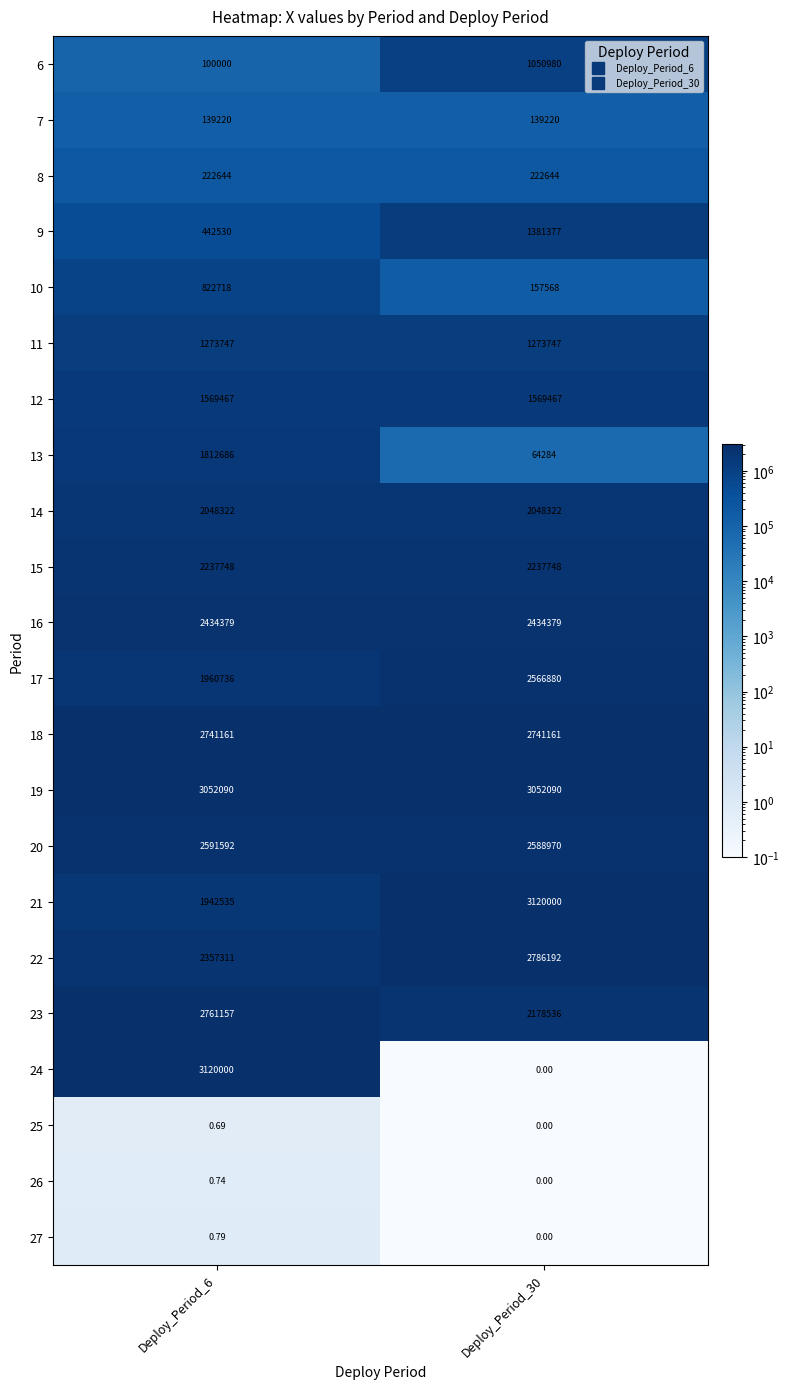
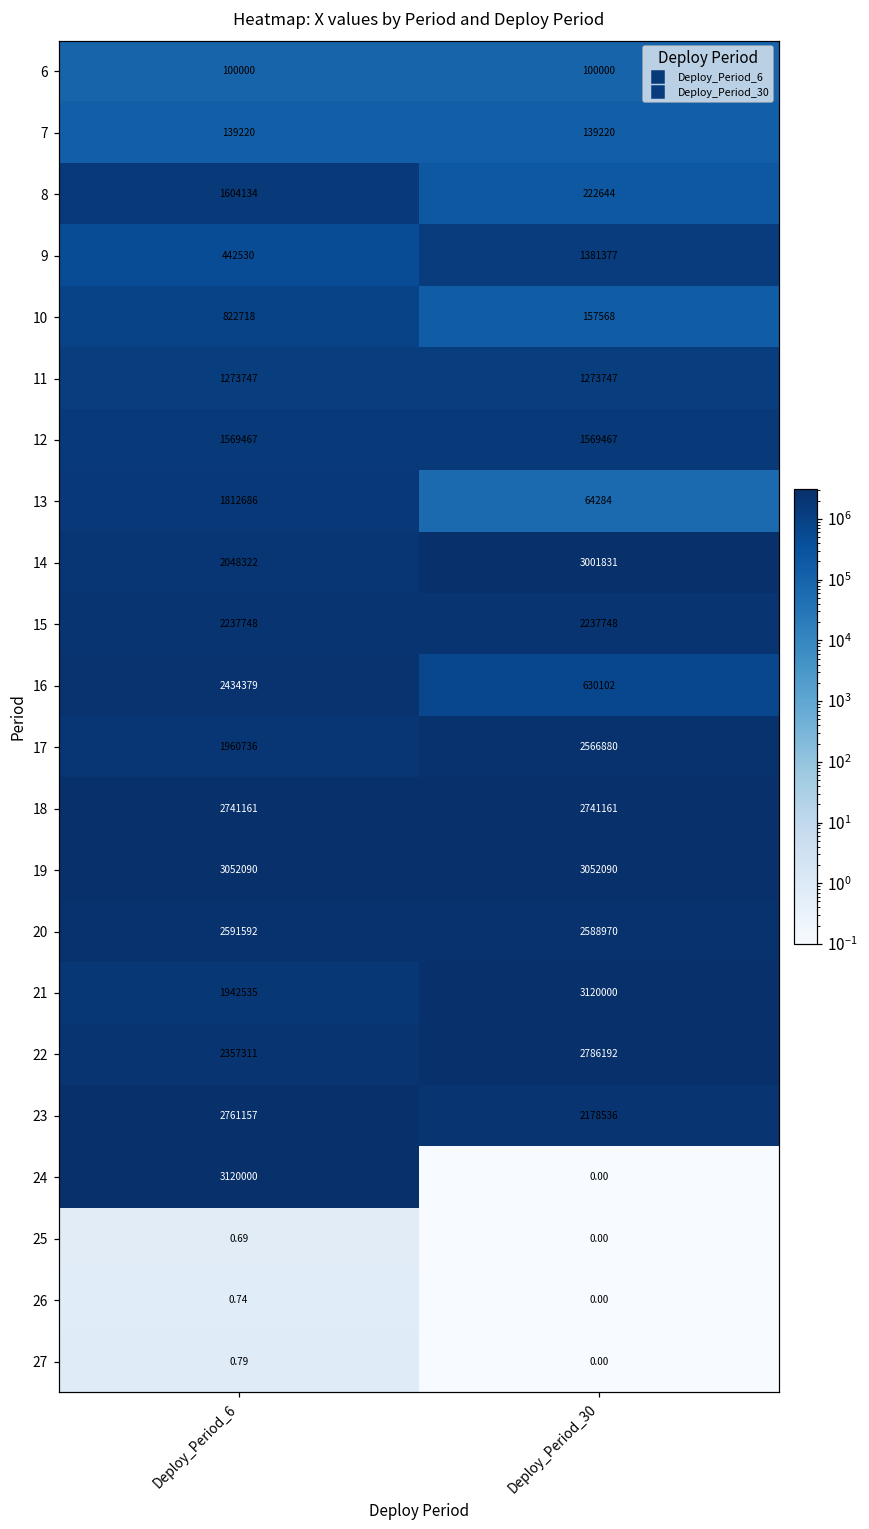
6, Deploy_Period_30: 1050980 -> 100000
8, Deploy_Period_6: 222644 -> 1604134
14, Deploy_Period_30: 2048322 -> 3001831
16, Deploy_Period_30: 2434379 -> 630102
